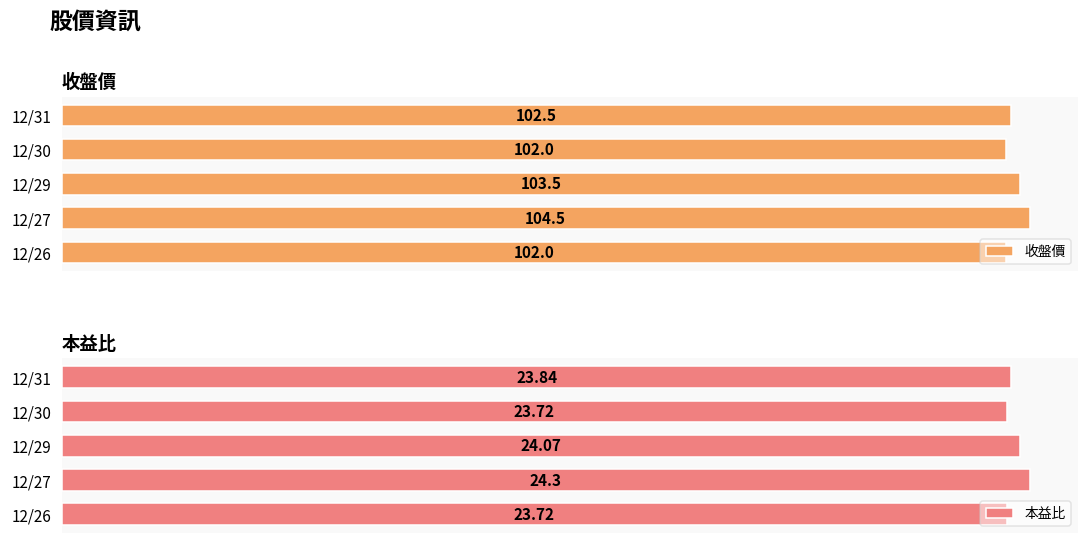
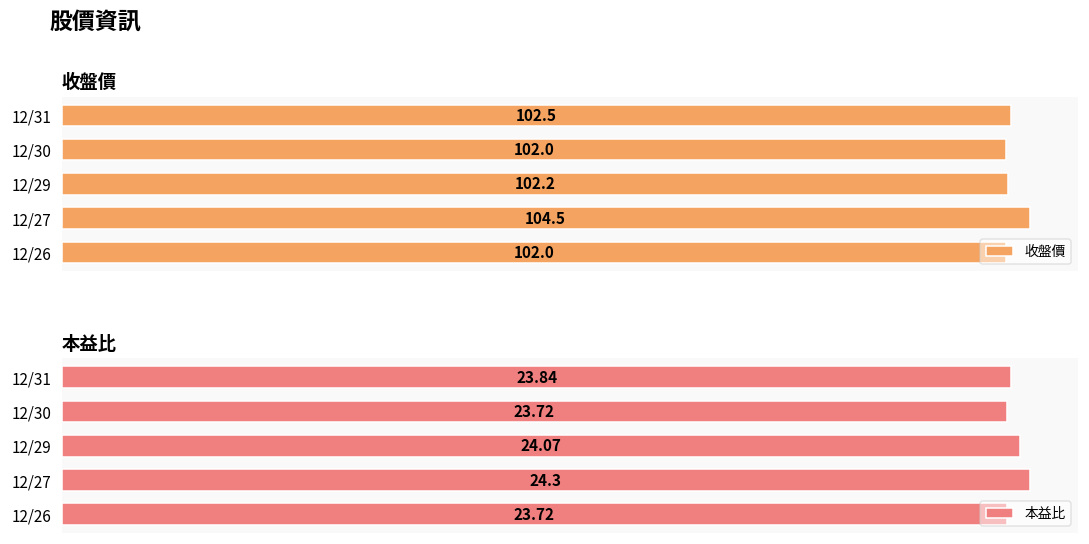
收盤價, 12/29: 103.5 -> 102.2
